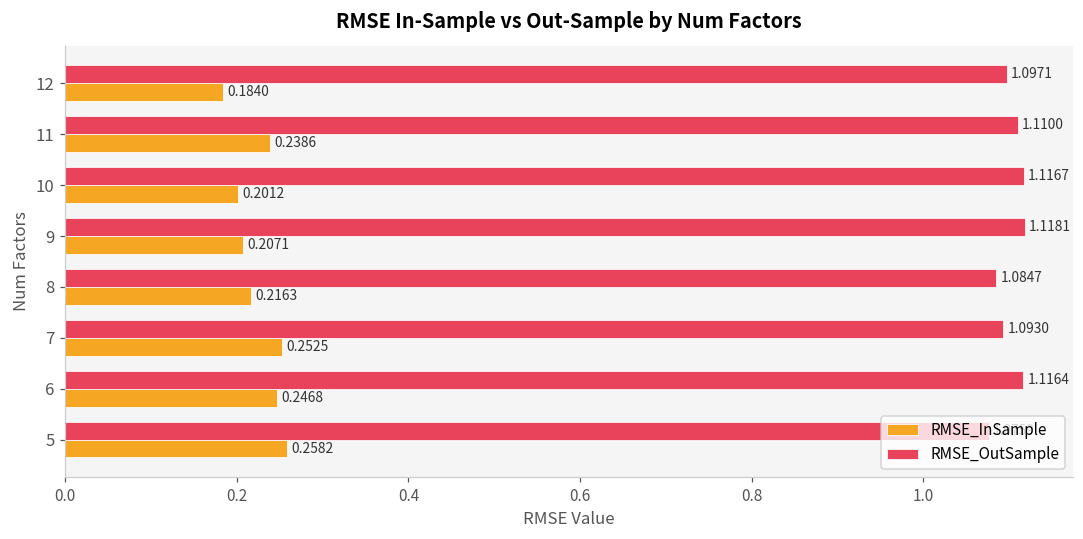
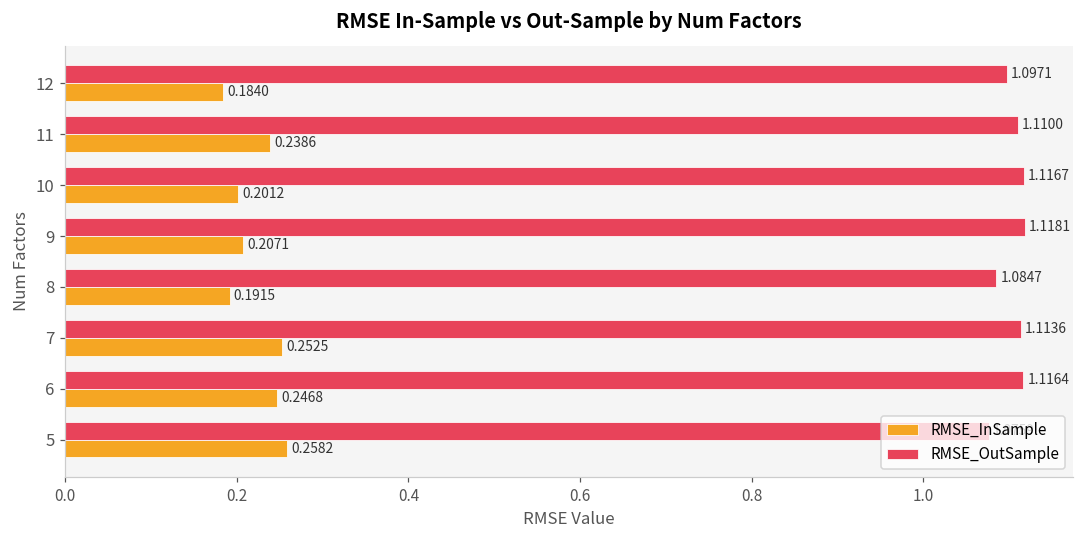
RMSE_InSample, 8: 0.2163 -> 0.1915
RMSE_OutSample, 7: 1.0930 -> 1.1136
